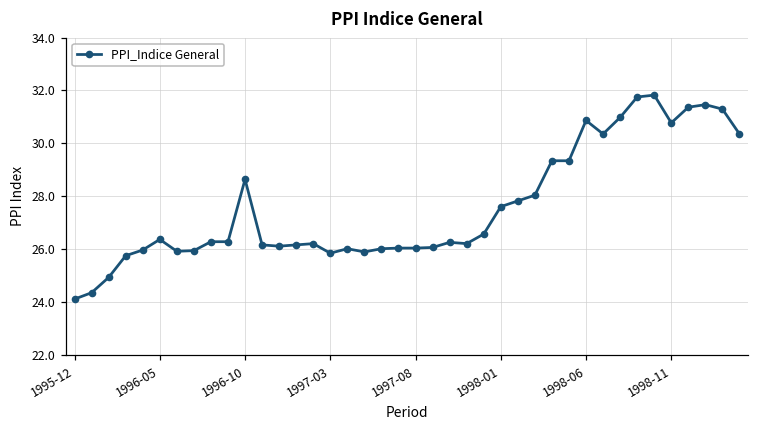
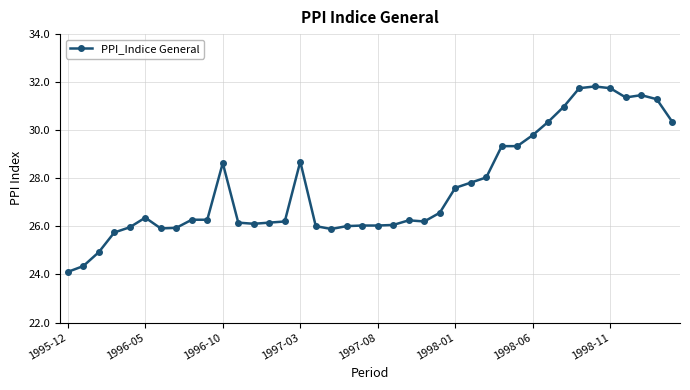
1997-03: 25.8 -> 28.7
1998-06: 30.9 -> 29.8
1998-11: 30.8 -> 31.8
